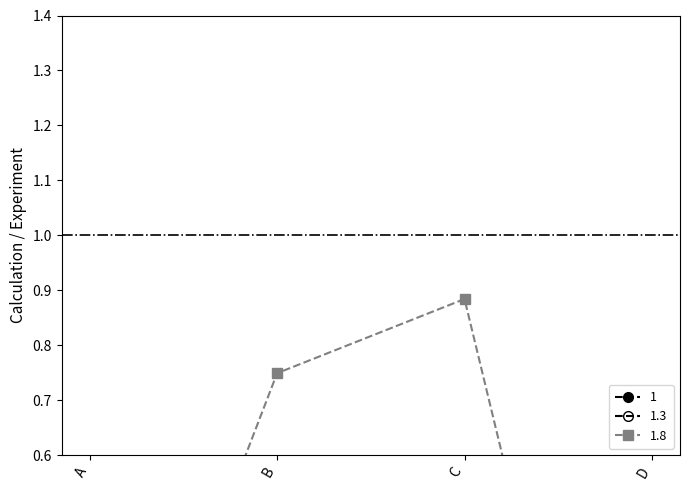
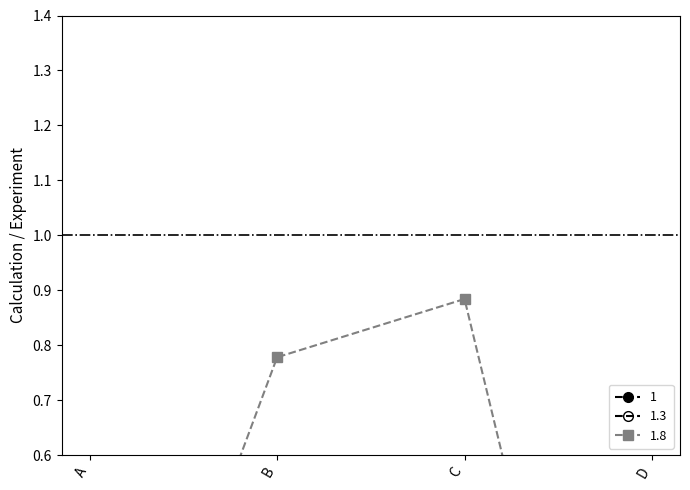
1.8, B: 0.75 -> 0.78
